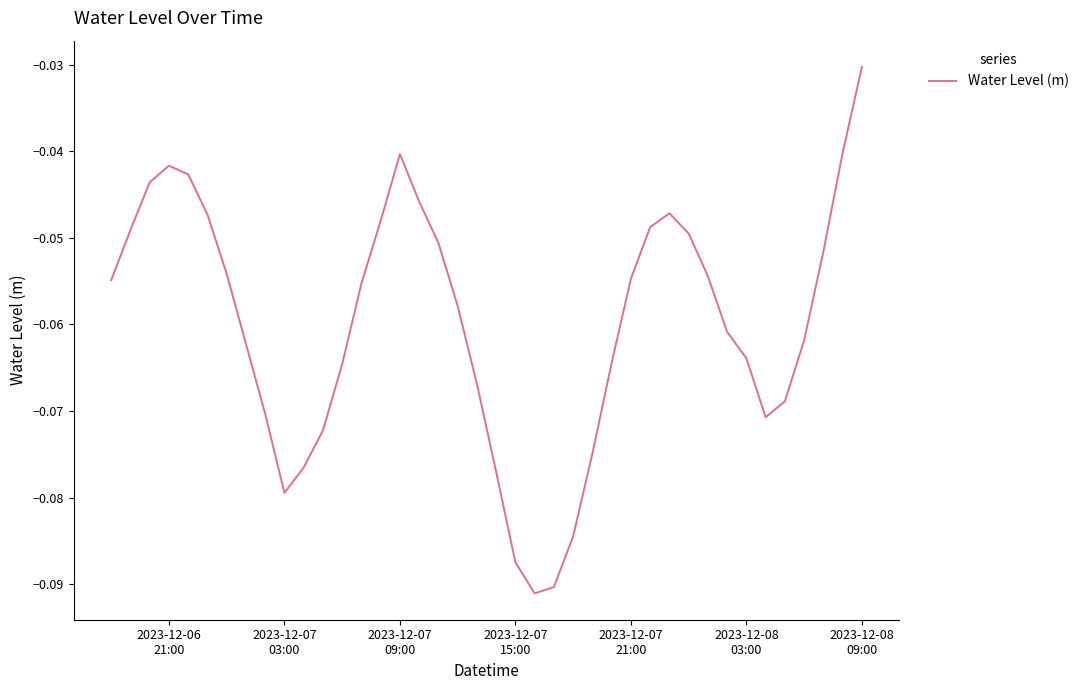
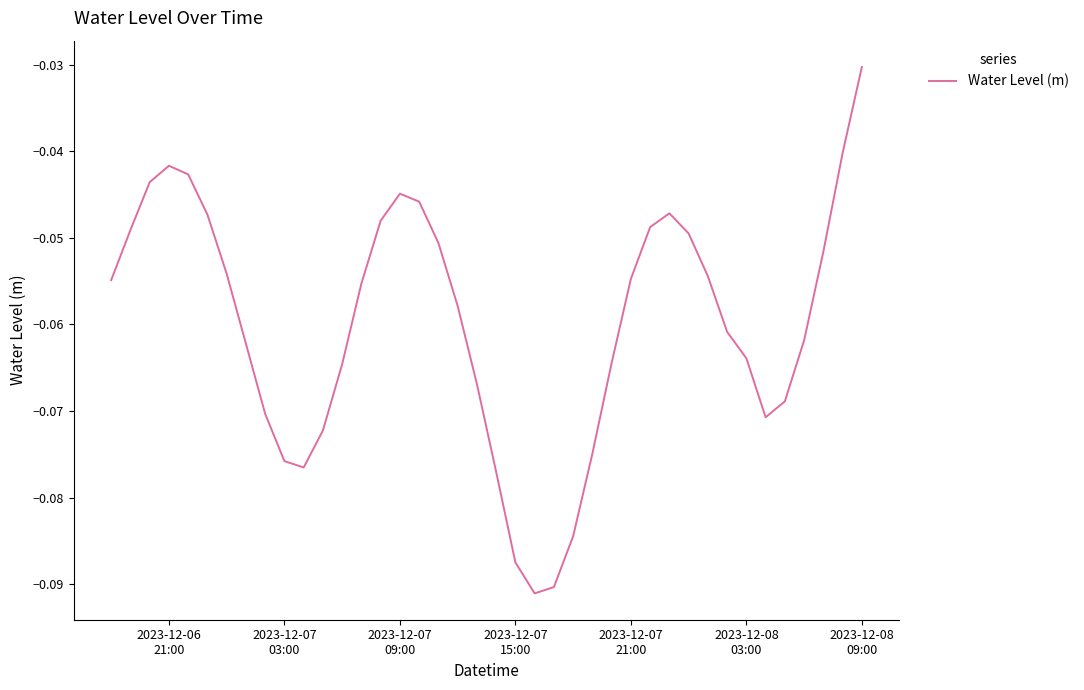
2023-12-07 03:00: -0.079 -> -0.076
2023-12-07 09:00: -0.040 -> -0.045
